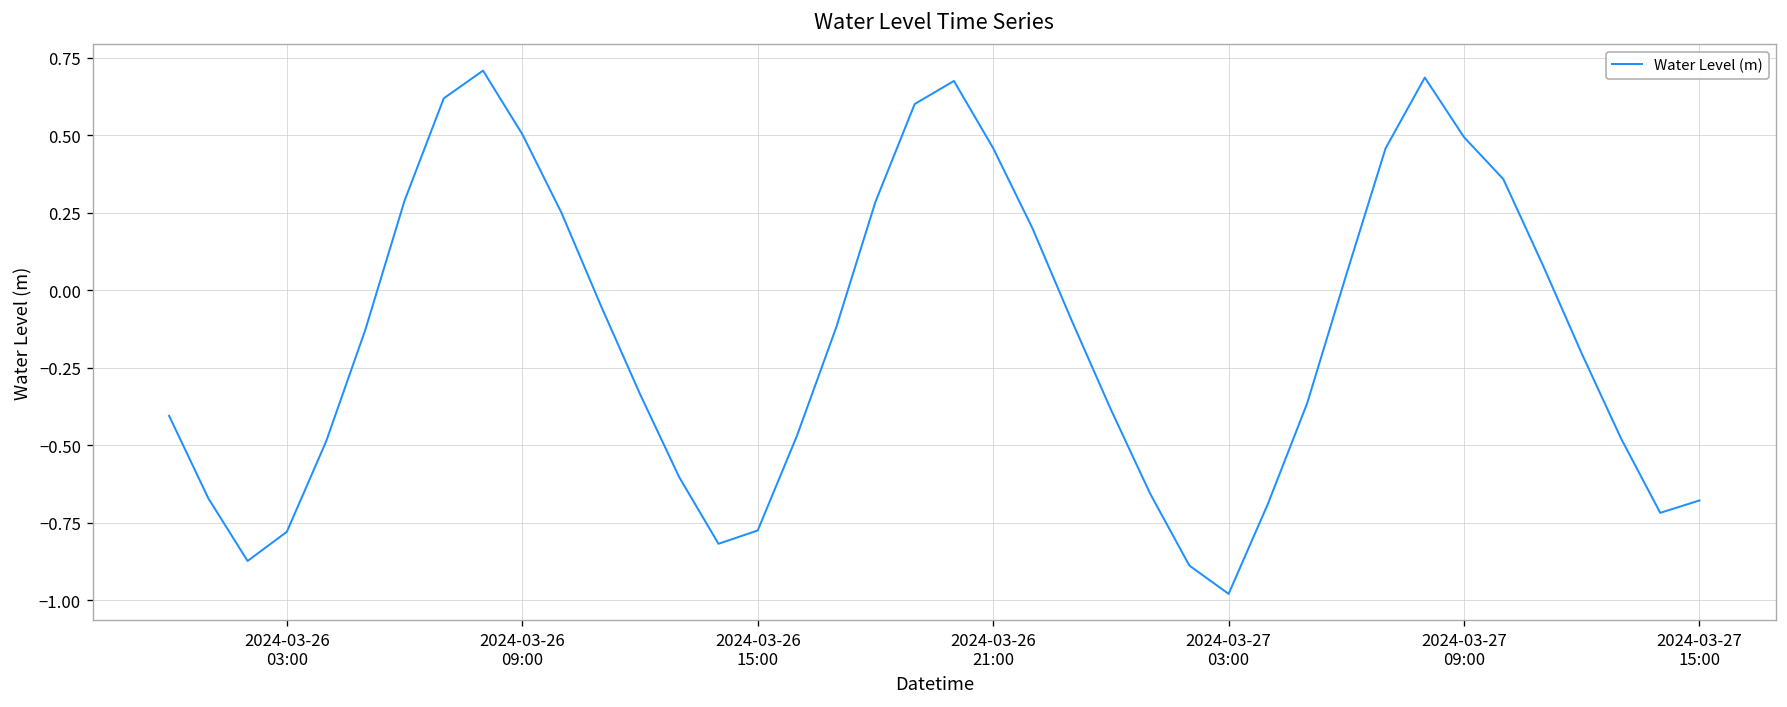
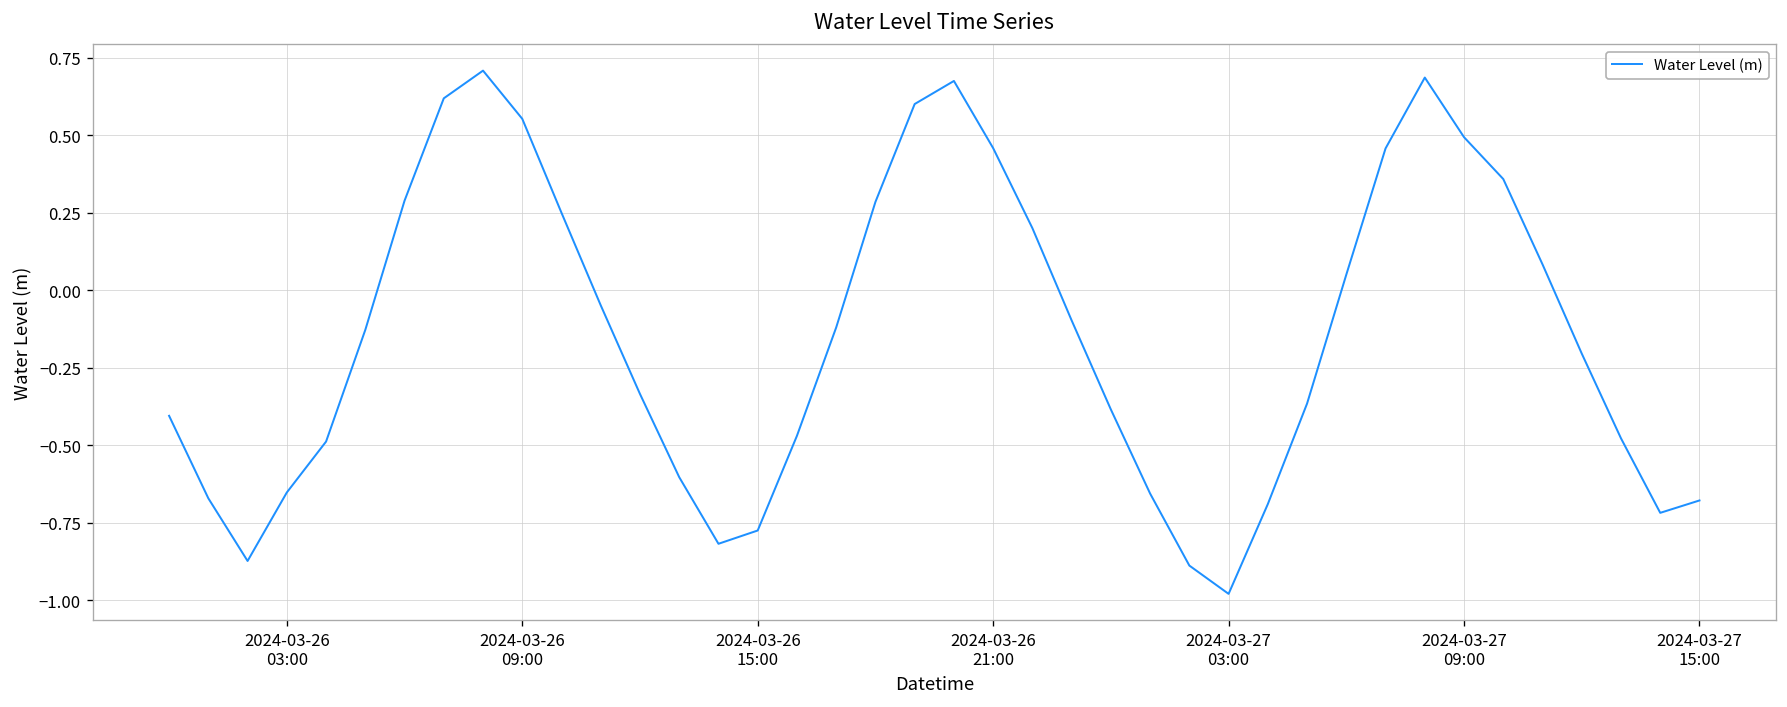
2024-03-26 03:00: -0.78 -> -0.65
2024-03-26 09:00: 0.50 -> 0.55
